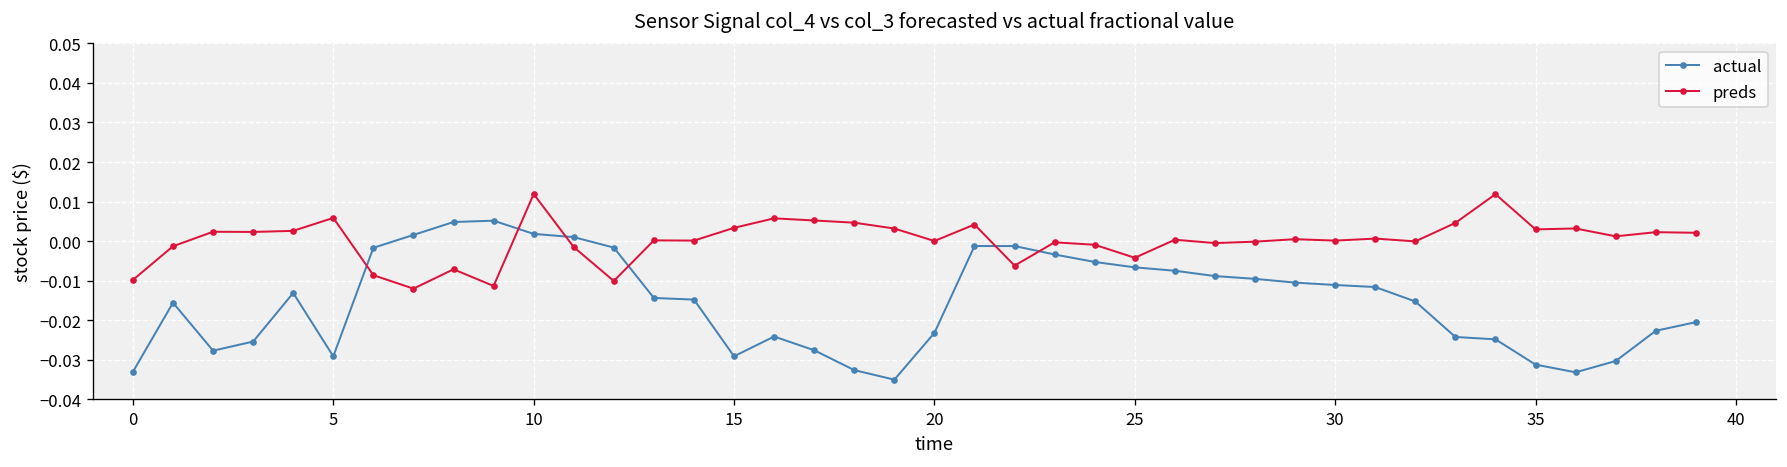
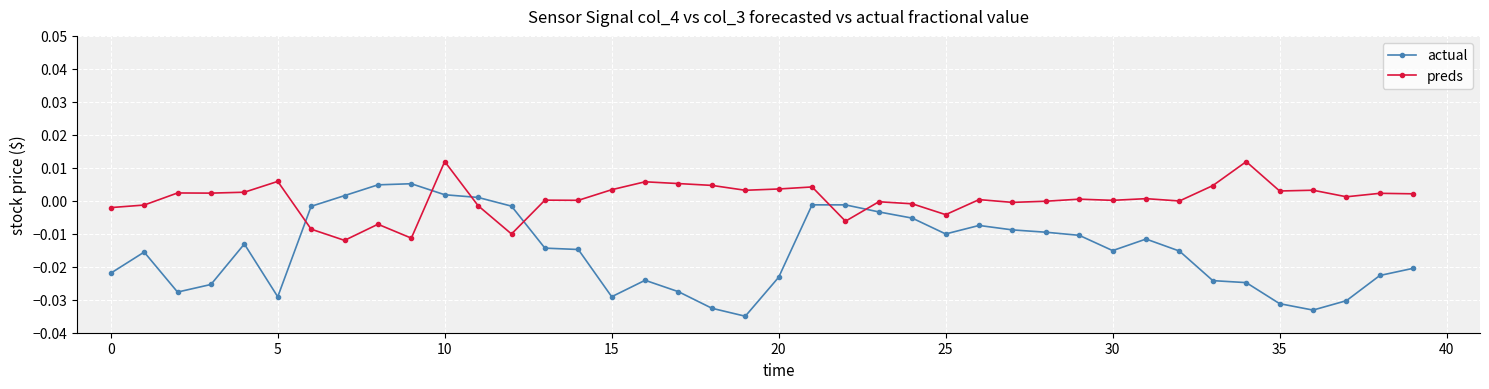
actual, 0: -0.033 -> -0.022
preds, 0: -0.010 -> -0.002
preds, 20: 0.000 -> 0.004
actual, 25: -0.007 -> -0.010
actual, 30: -0.011 -> -0.015
